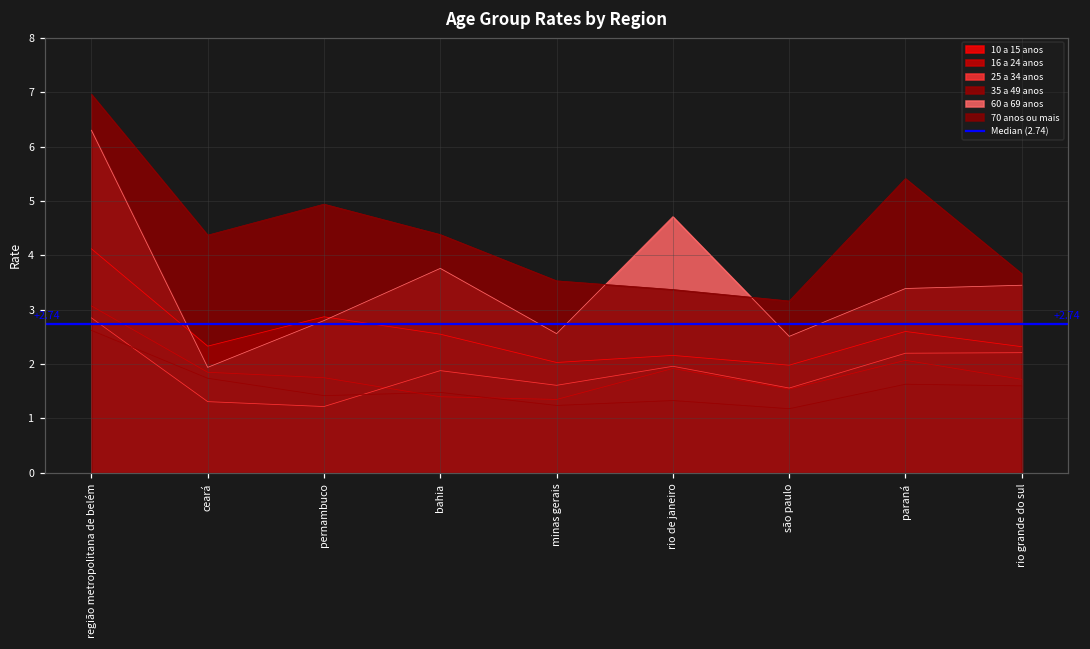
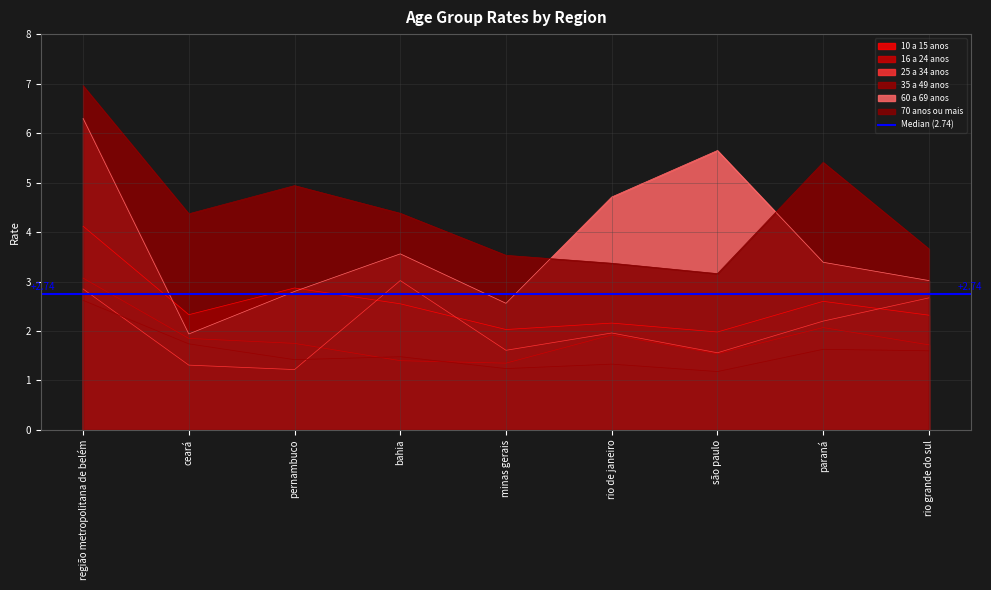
25 a 34 anos, bahia: 1.9 -> 3.0
60 a 69 anos, bahia: 3.8 -> 3.6
60 a 69 anos, são paulo: 2.5 -> 5.7
25 a 34 anos, rio grande do sul: 2.2 -> 2.7
60 a 69 anos, rio grande do sul: 3.5 -> 3.0
